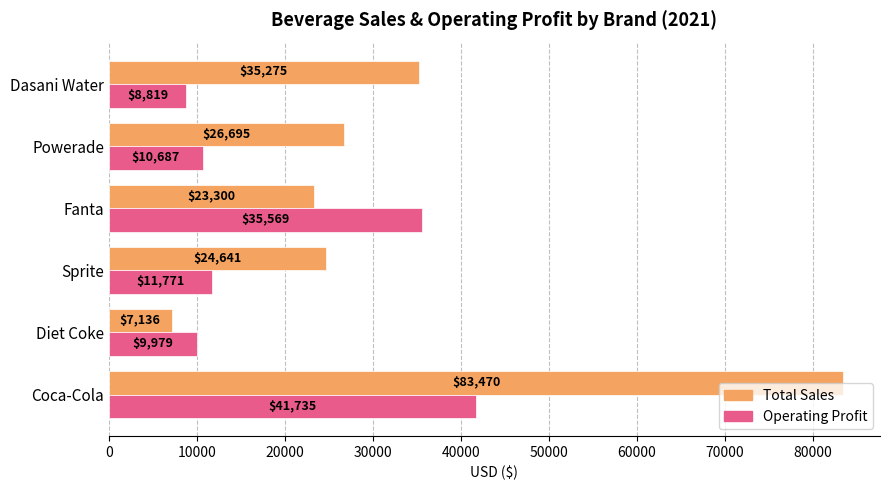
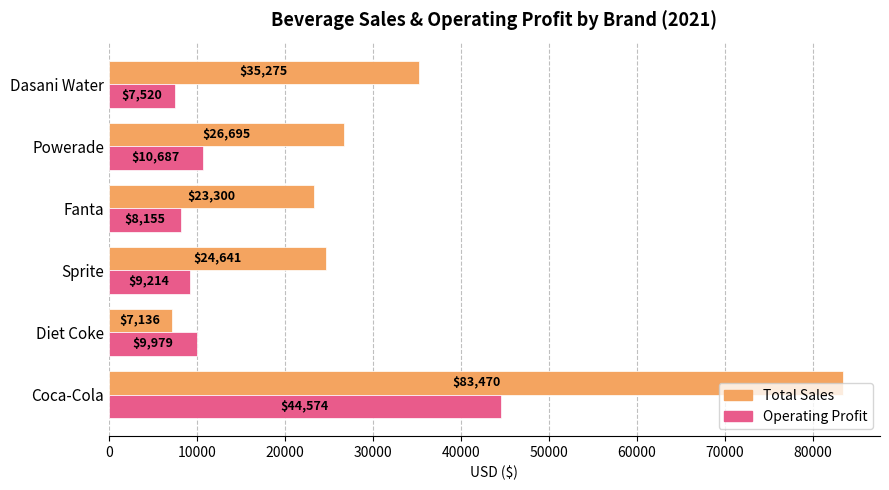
Operating Profit, Dasani Water: $8,819 -> $7,520
Operating Profit, Fanta: $35,569 -> $8,155
Operating Profit, Sprite: $11,771 -> $9,214
Operating Profit, Coca-Cola: $41,735 -> $44,574
